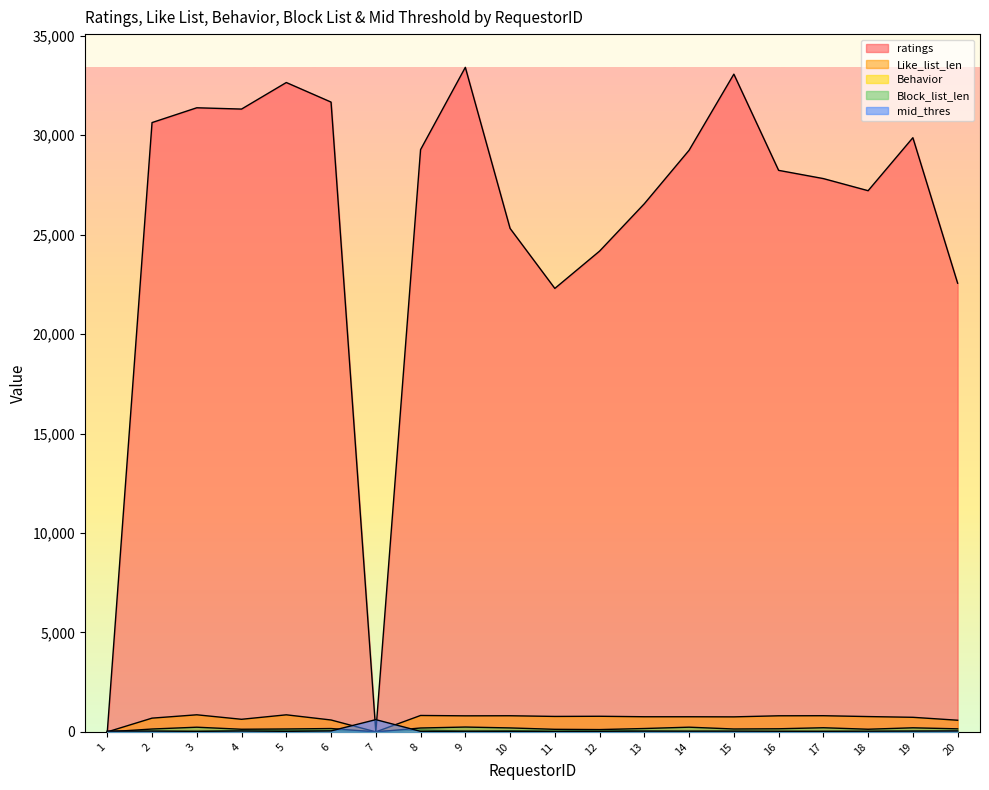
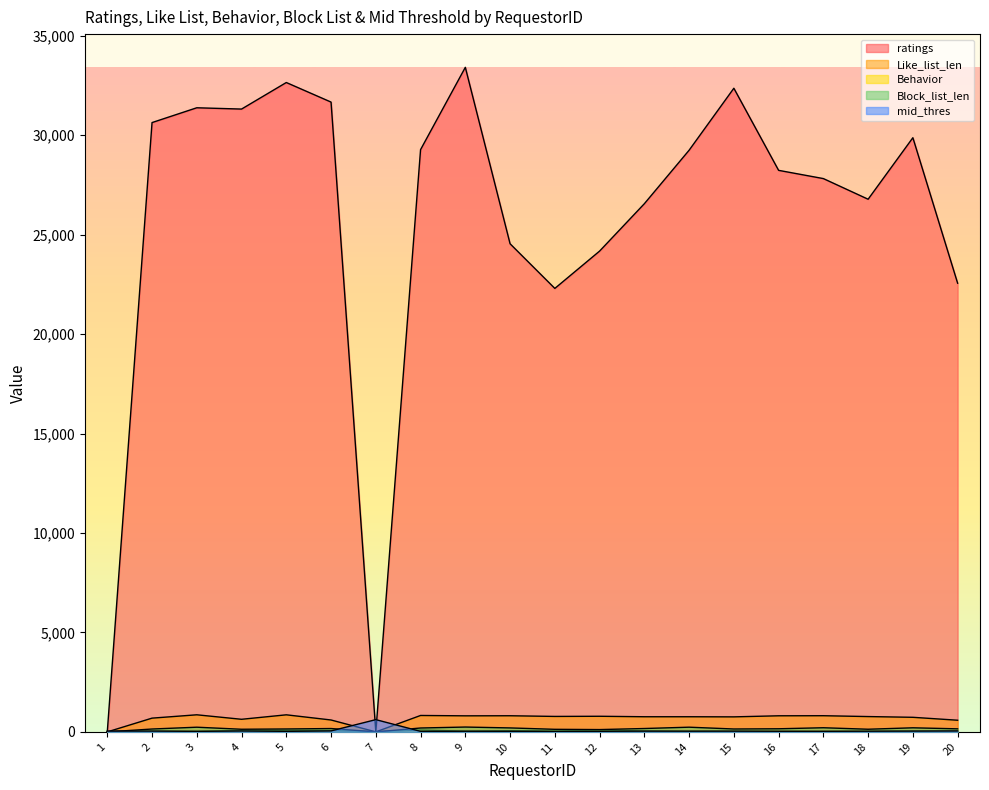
ratings, 10: 25,300 -> 24,500
ratings, 15: 33,100 -> 32,400
ratings, 18: 27,200 -> 26,800
